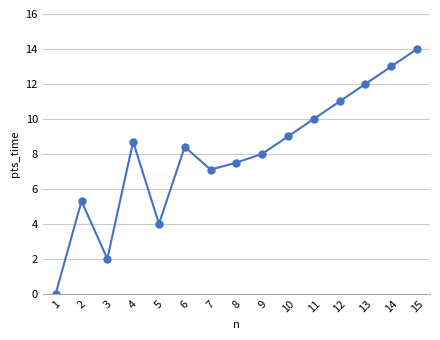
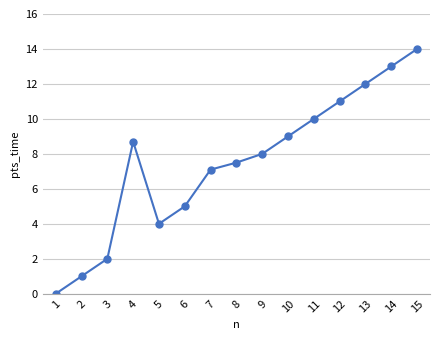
2: 5.3 -> 1.0
6: 8.4 -> 5.0
